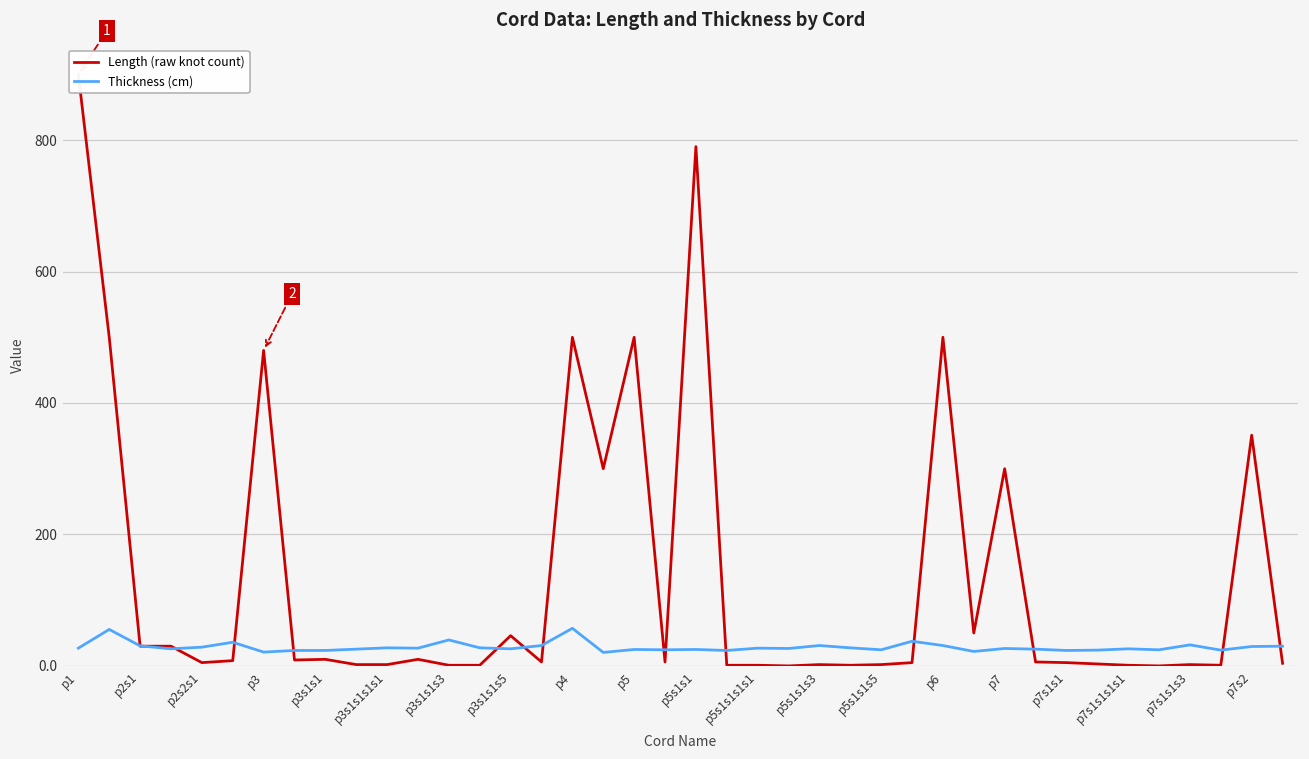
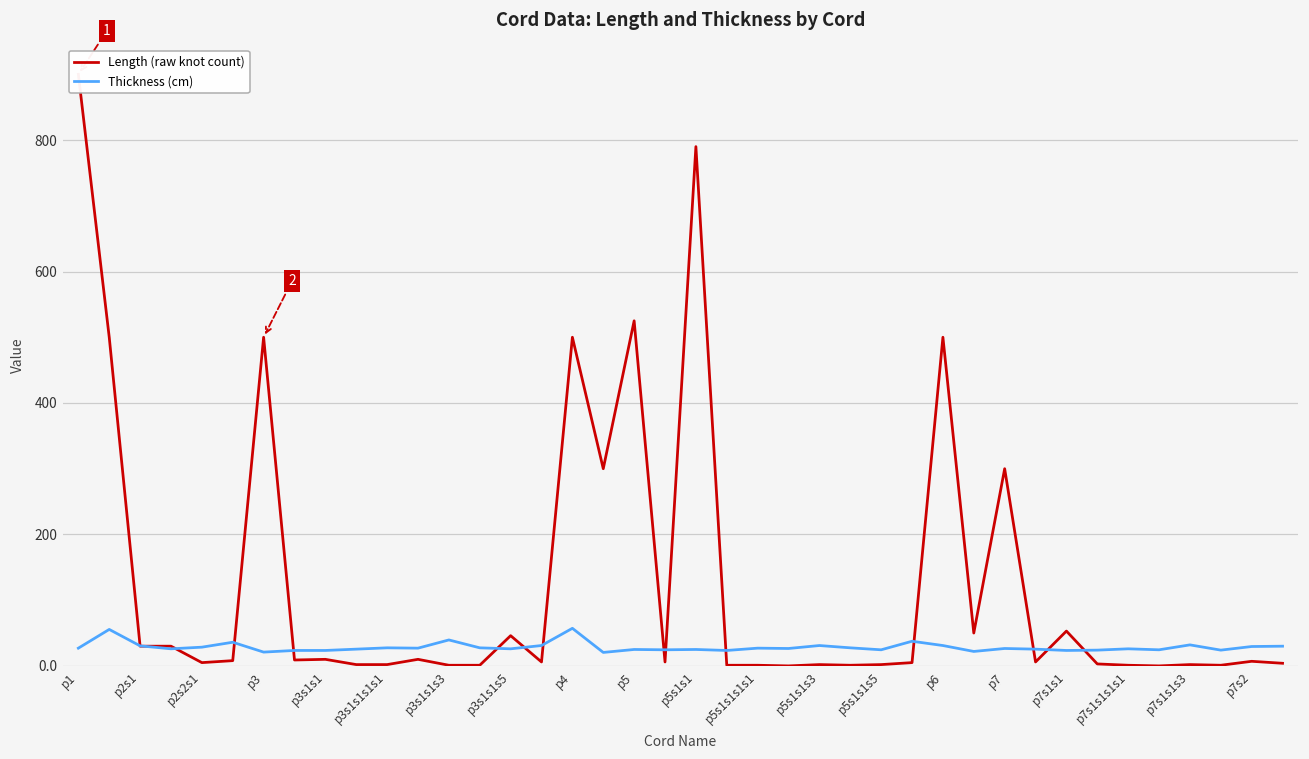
Length (raw knot count), p3: 480 -> 500
Length (raw knot count), p5: 500 -> 530
Length (raw knot count), p7s1s1: 10 -> 50
Length (raw knot count), p7s2: 350 -> 10
